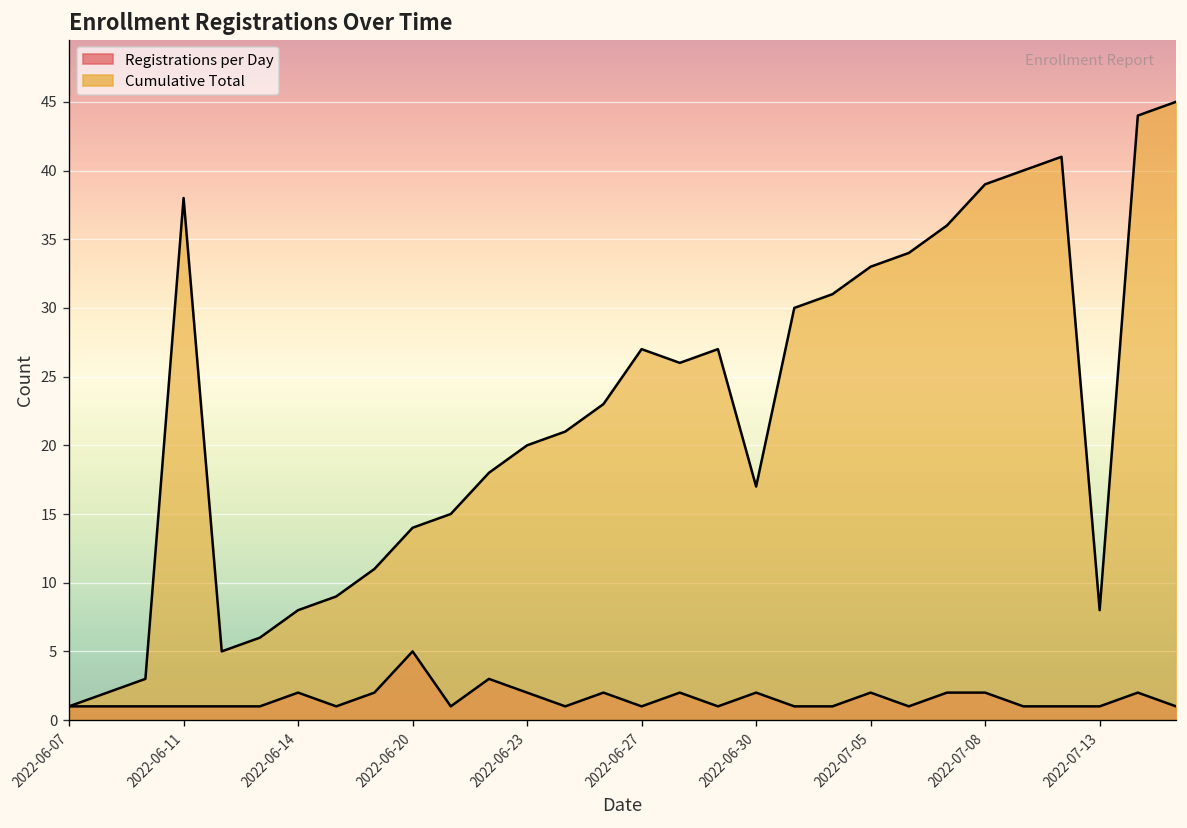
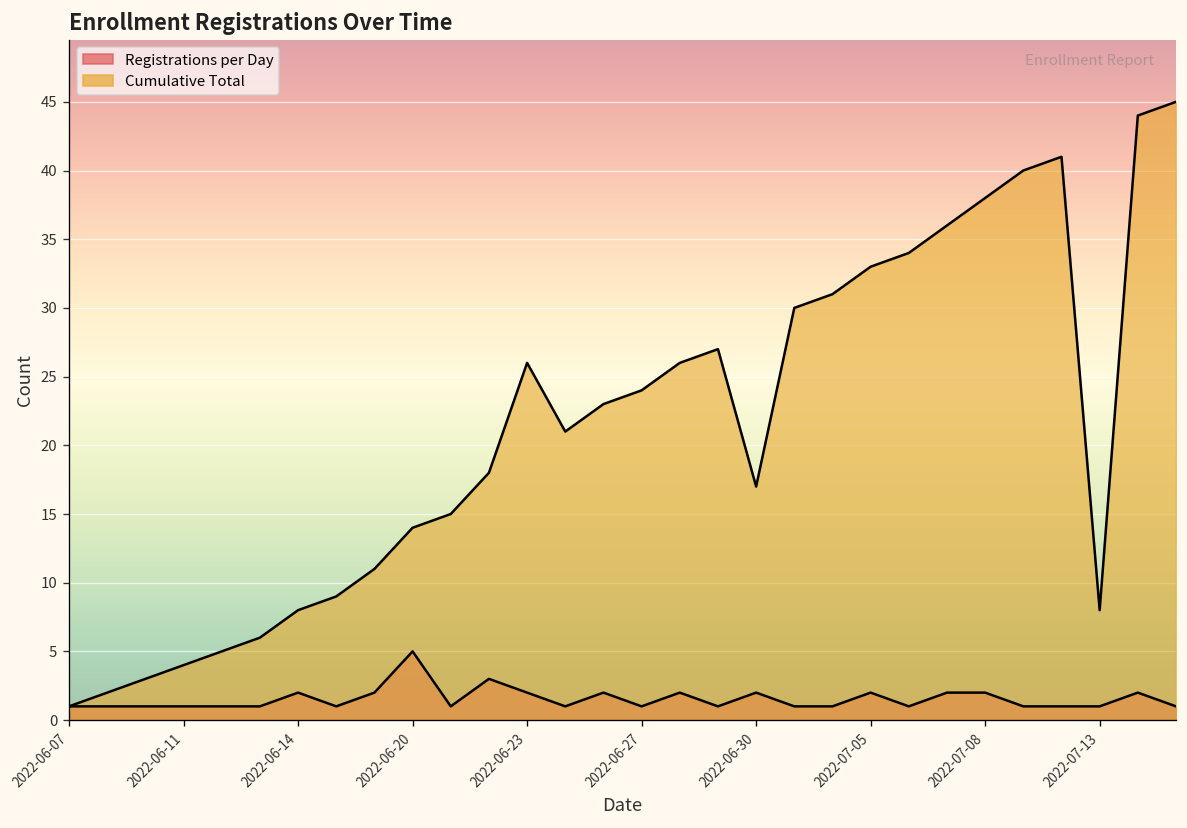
Cumulative Total, 2022-06-11: 38 -> 4
Cumulative Total, 2022-06-23: 20 -> 26
Cumulative Total, 2022-06-27: 27 -> 24
Cumulative Total, 2022-07-08: 39 -> 38
